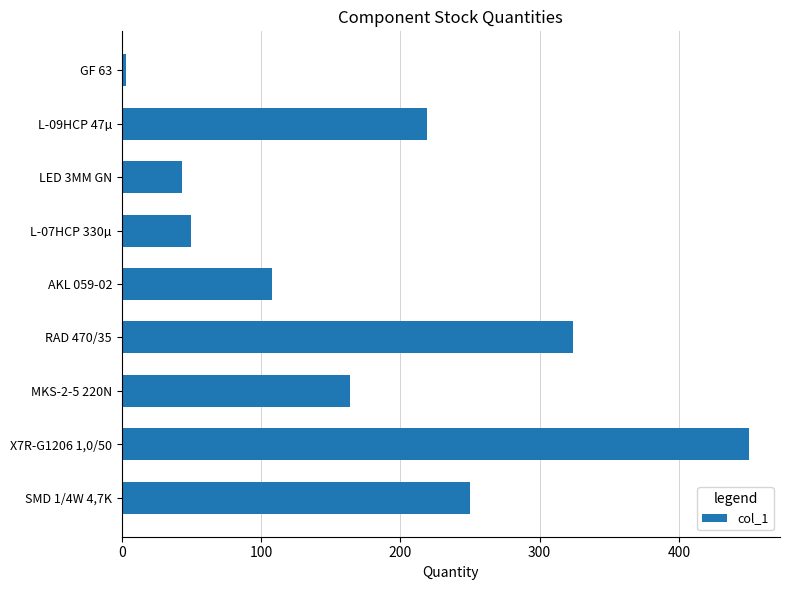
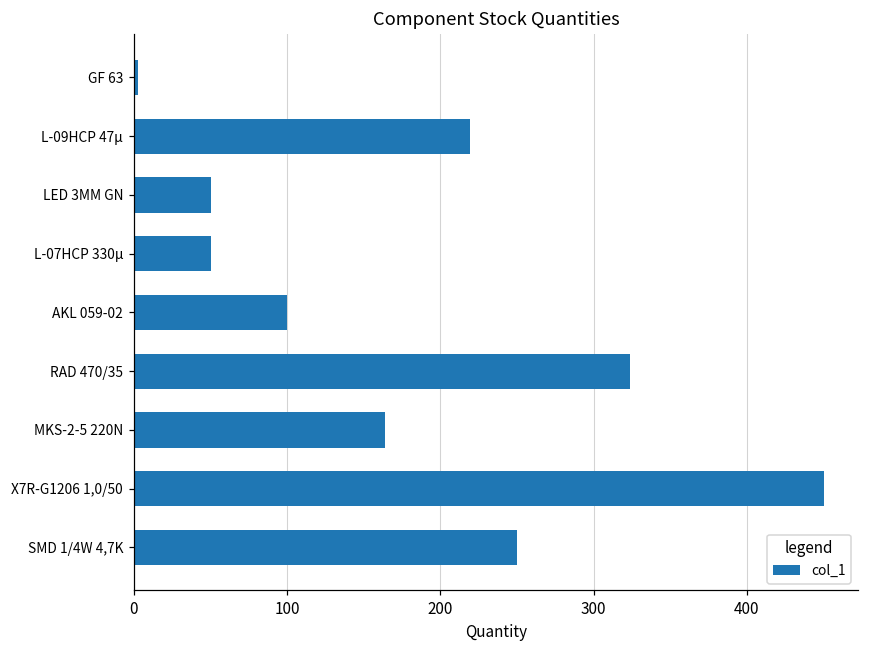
LED 3MM GN: 43 -> 50
AKL 059-02: 108 -> 100
